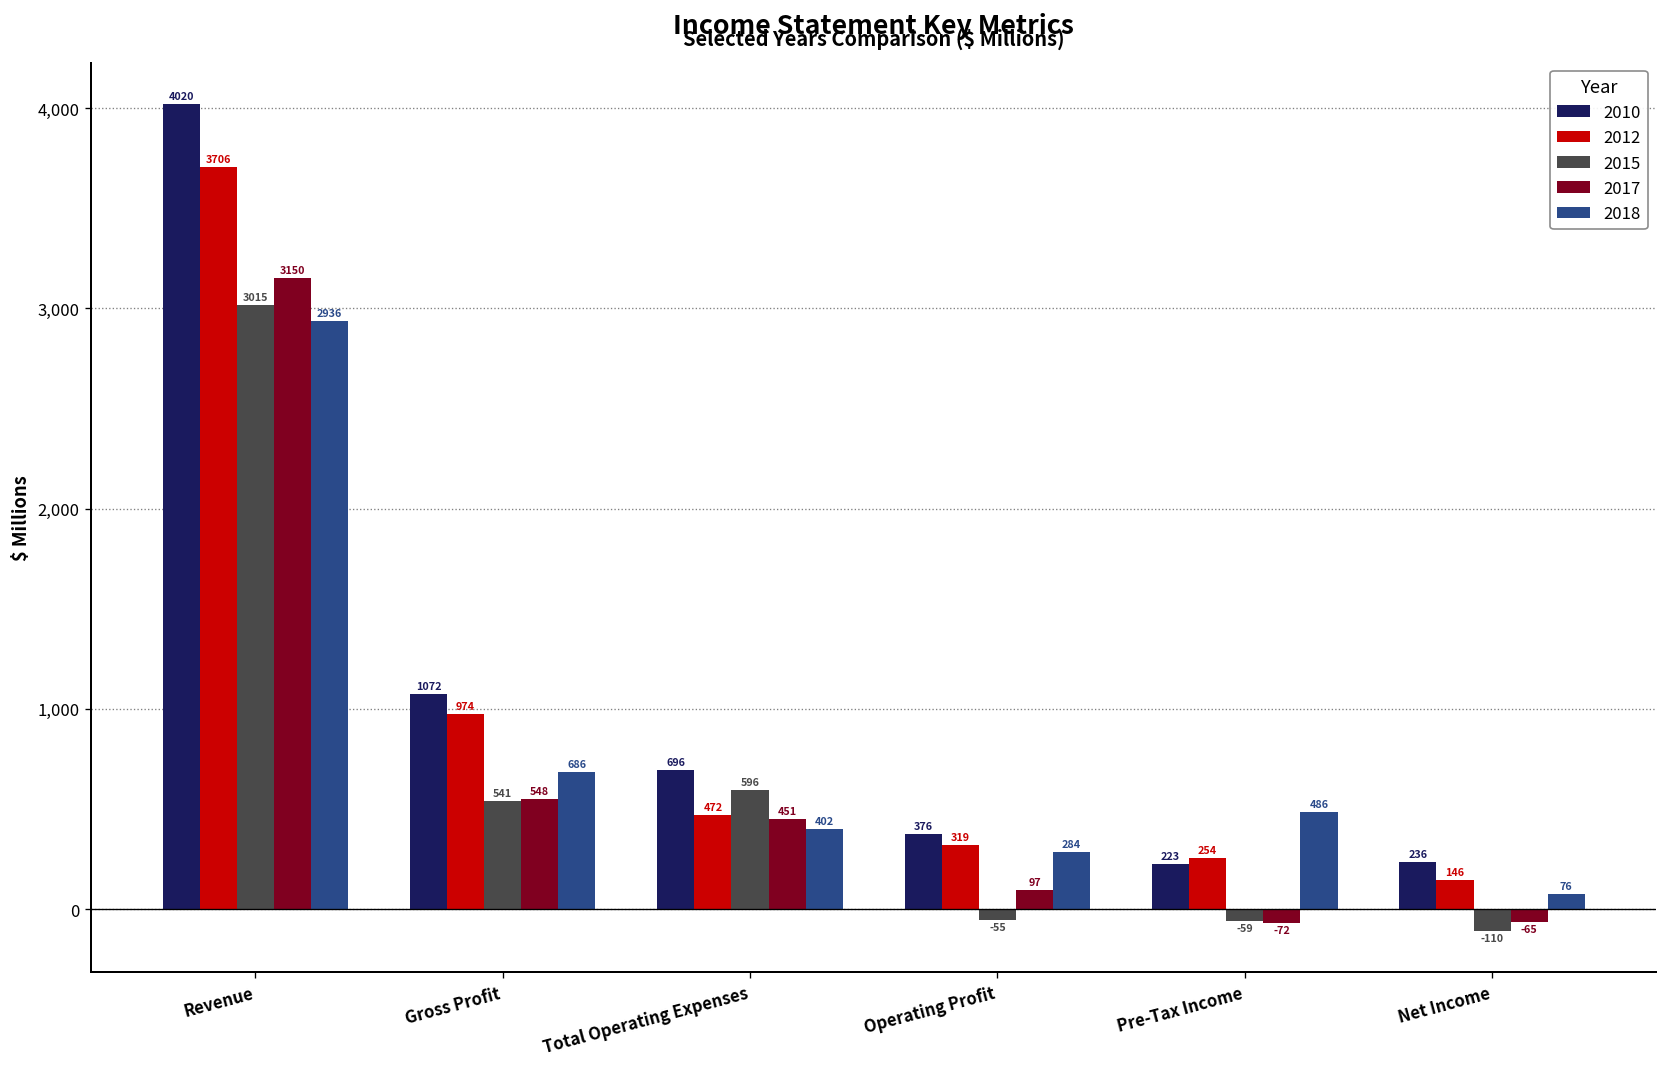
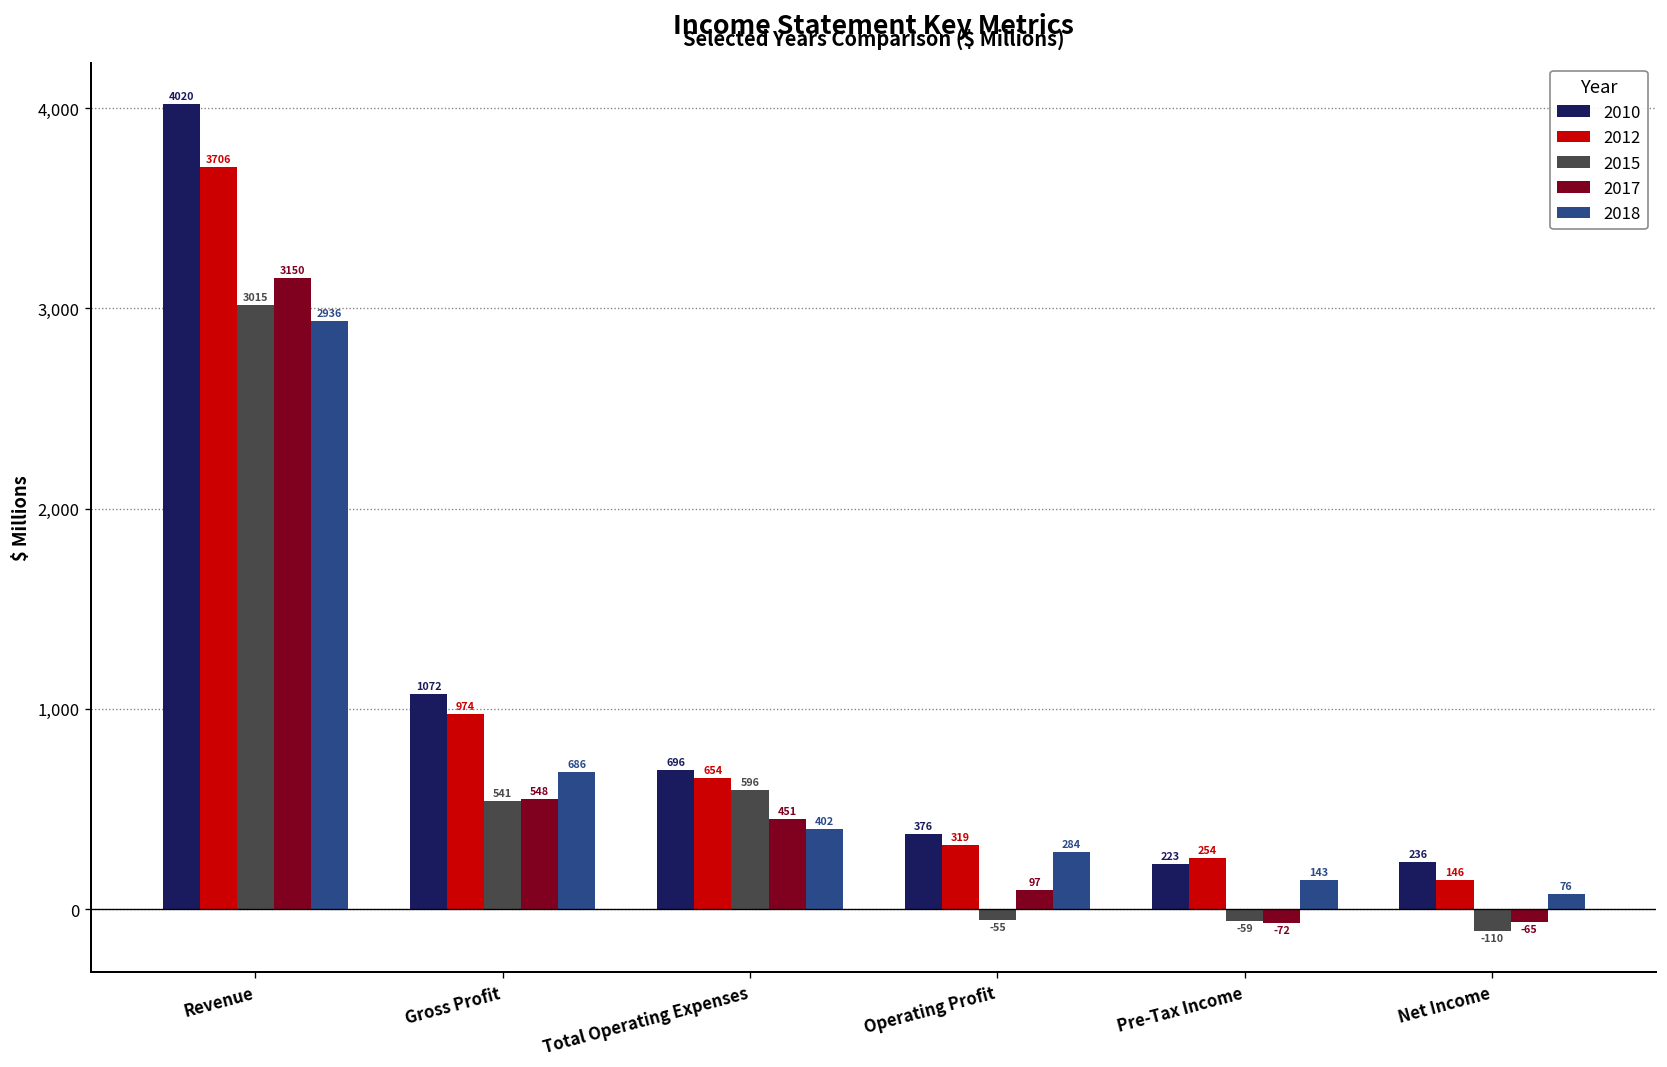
2012, Total Operating Expenses: 472 -> 654
2018, Pre-Tax Income: 486 -> 143
